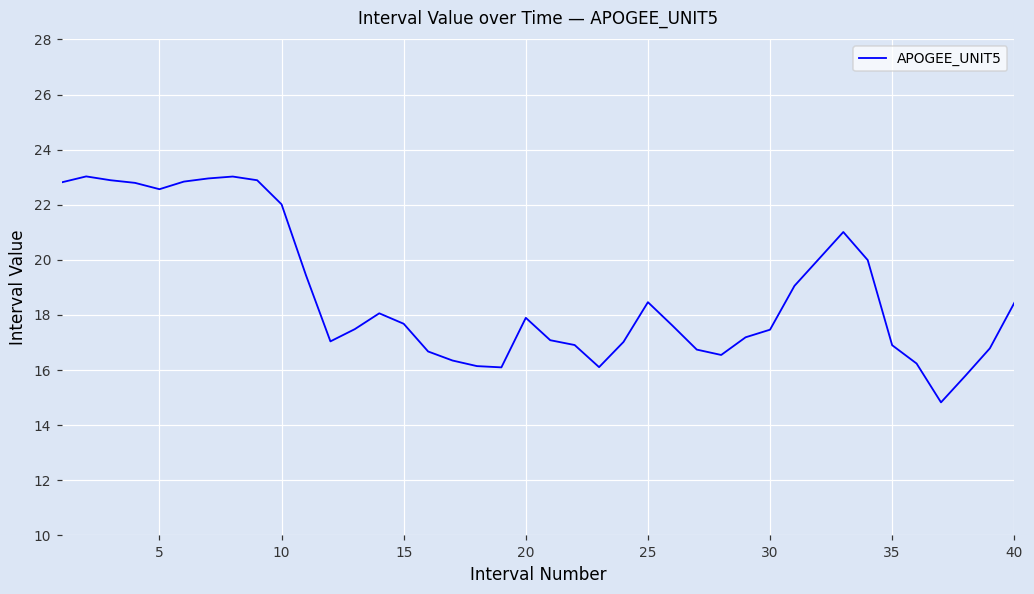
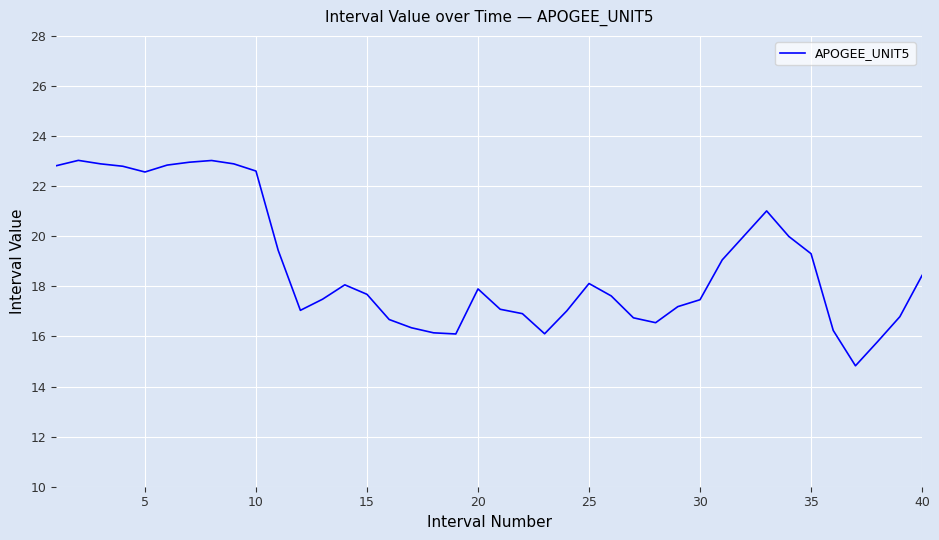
10: 22.0 -> 22.6
25: 18.5 -> 18.1
35: 16.9 -> 19.3
